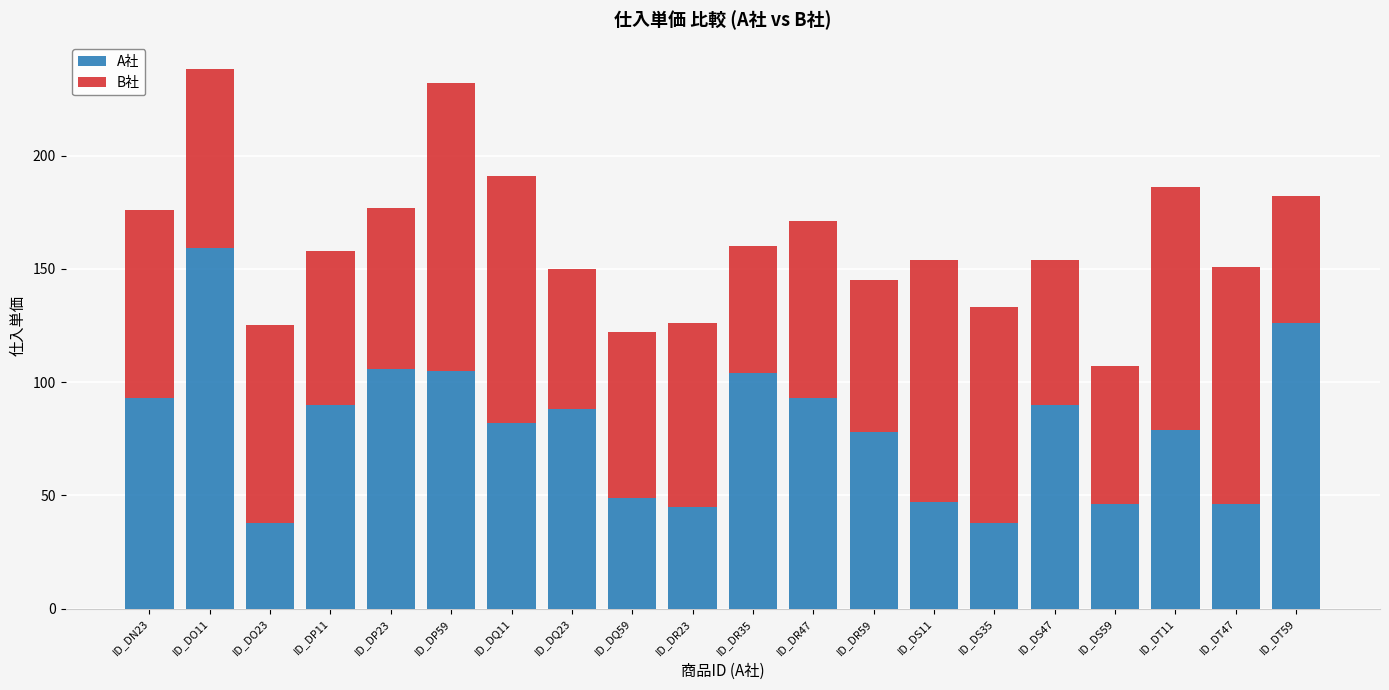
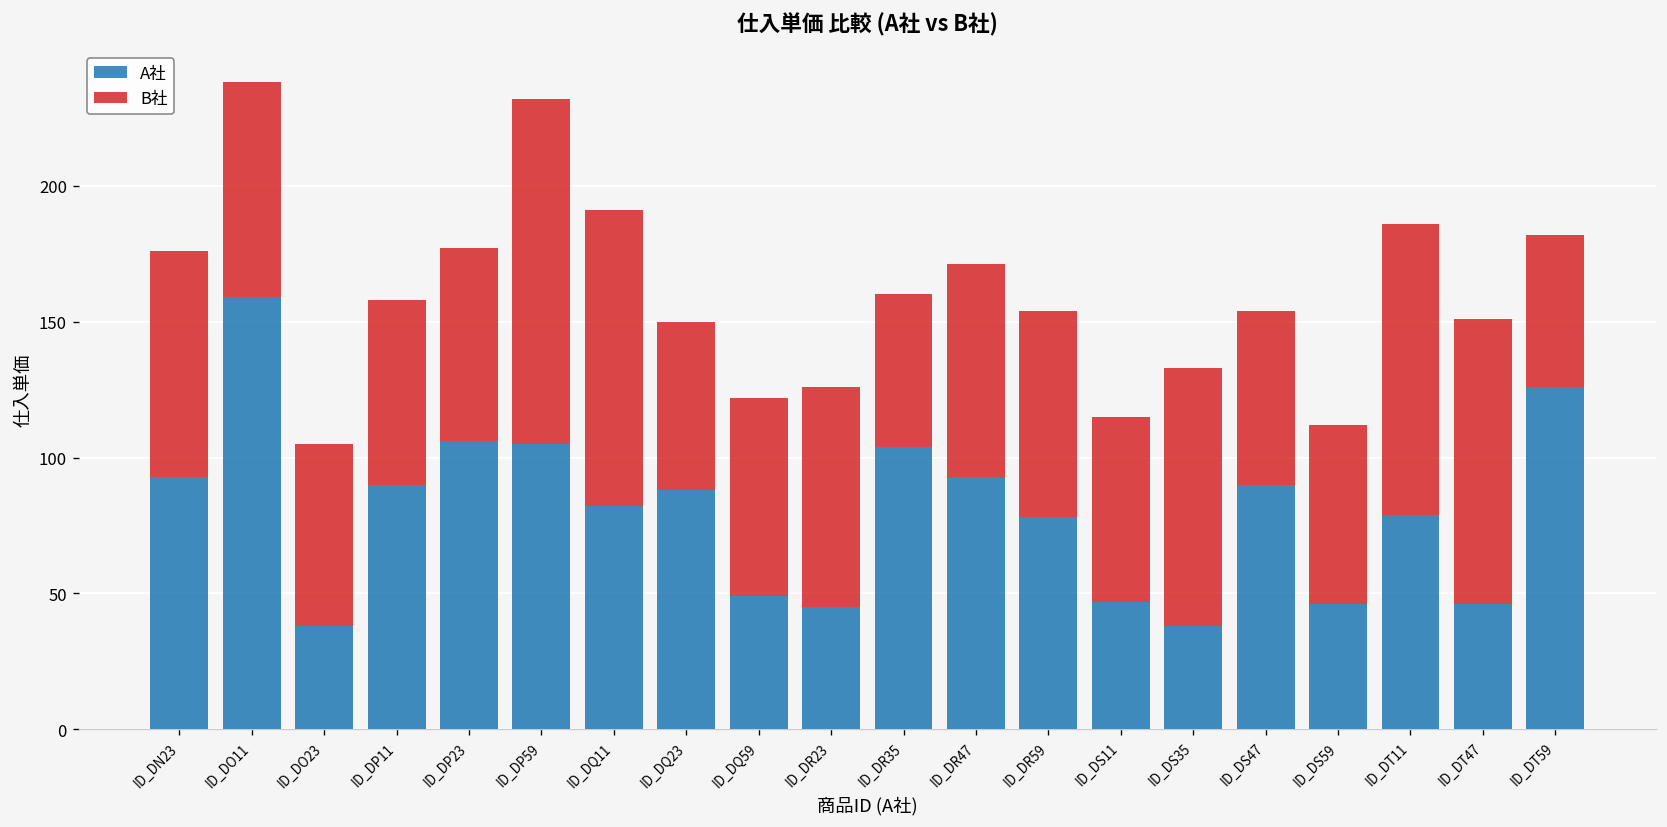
B社, ID_DO23: 87 -> 67
B社, ID_DR59: 67 -> 76
B社, ID_DS11: 107 -> 68
B社, ID_DS59: 61 -> 66
